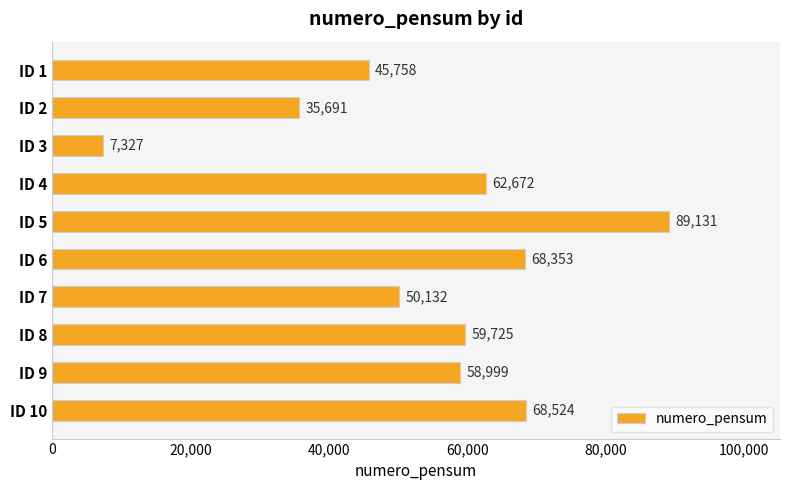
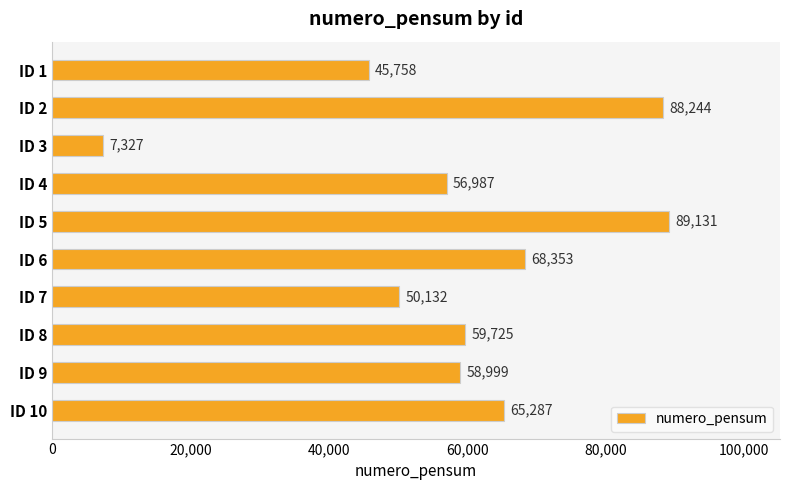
ID 2: 35,691 -> 88,244
ID 4: 62,672 -> 56,987
ID 10: 68,524 -> 65,287
